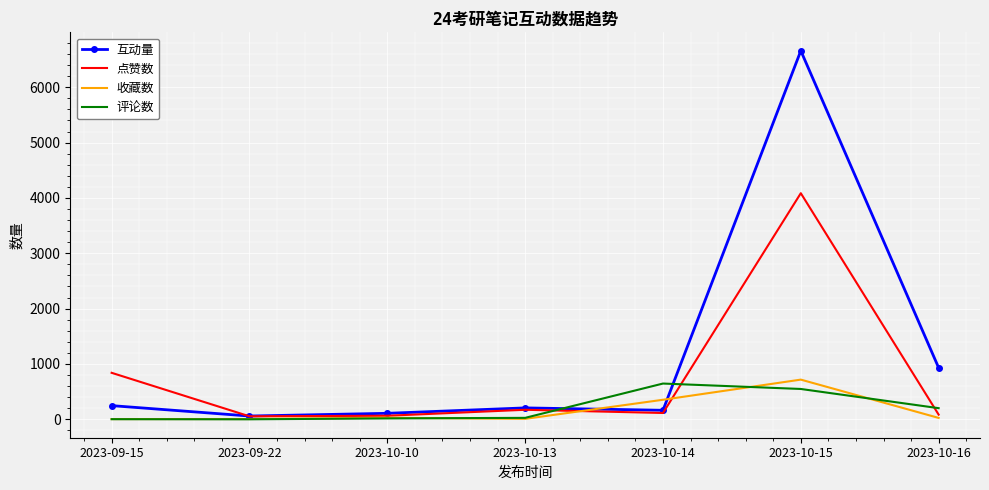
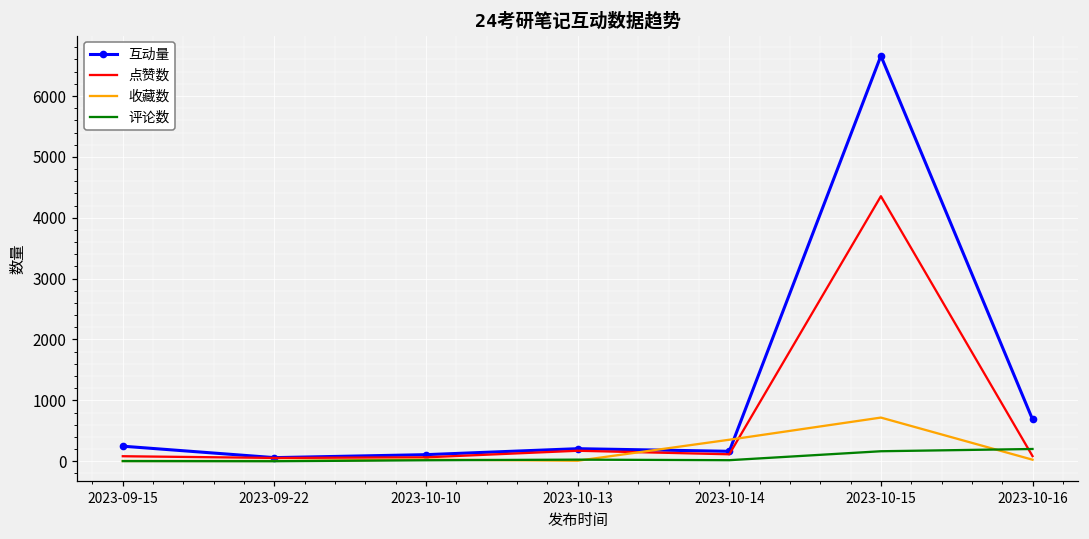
点赞数, 2023-09-15: 800 -> 100
评论数, 2023-10-14: 600 -> 0
点赞数, 2023-10-15: 4100 -> 4400
评论数, 2023-10-15: 500 -> 200
互动量, 2023-10-16: 900 -> 700
